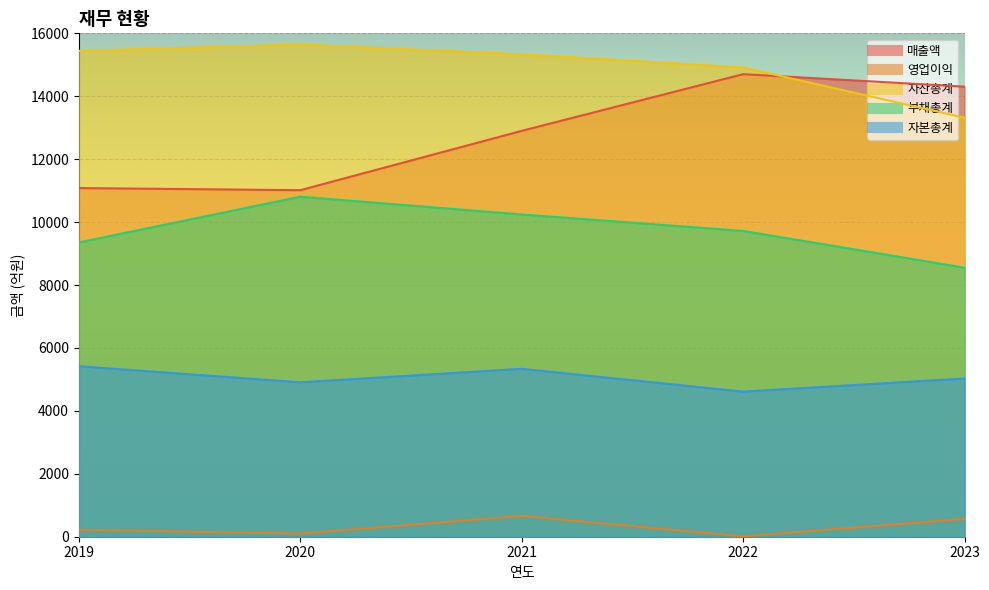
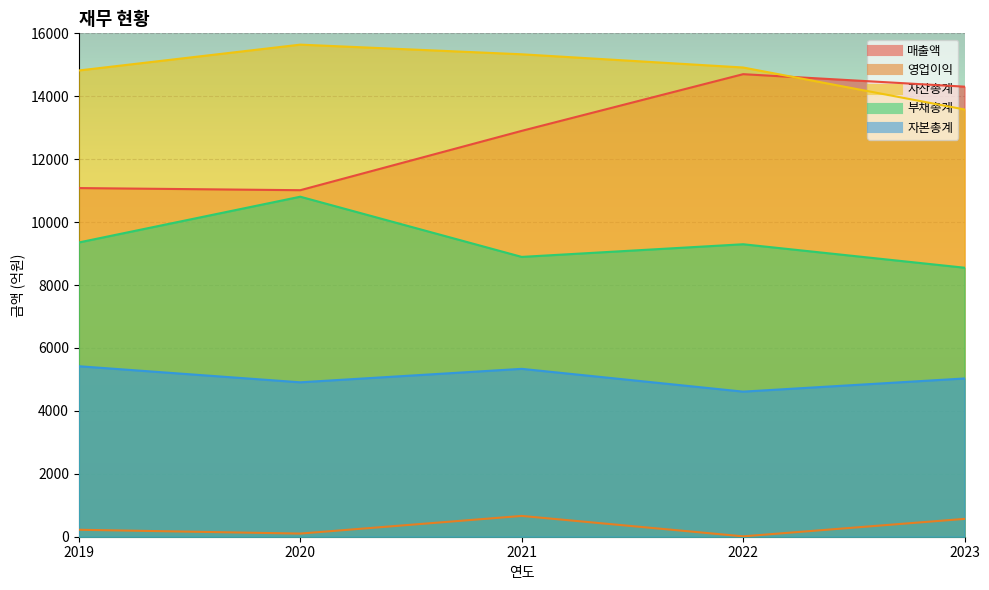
자산총계, 2019: 15400 -> 14800
부채총계, 2021: 10200 -> 8900
부채총계, 2022: 9700 -> 9300
자산총계, 2023: 13300 -> 13600
